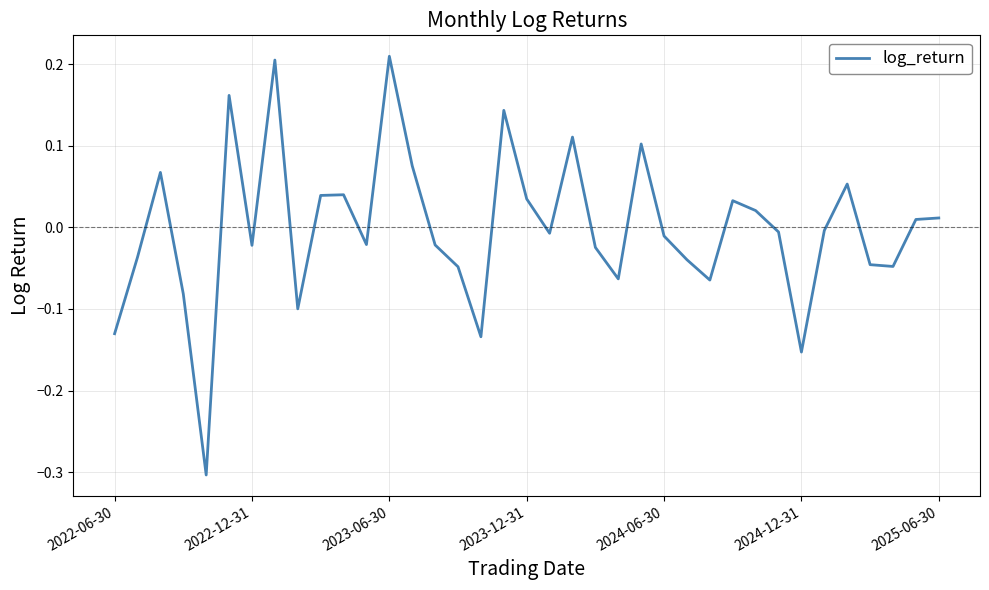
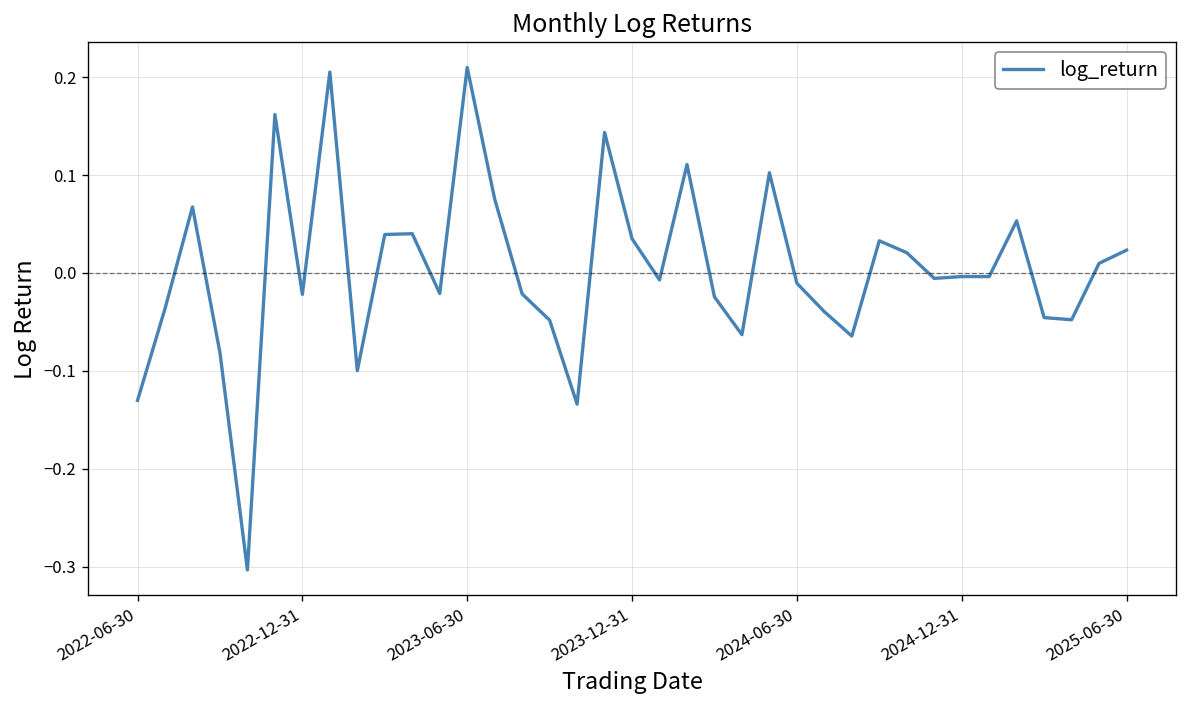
2024-12-31: -0.15 -> 0.00
2025-06-30: 0.01 -> 0.02
